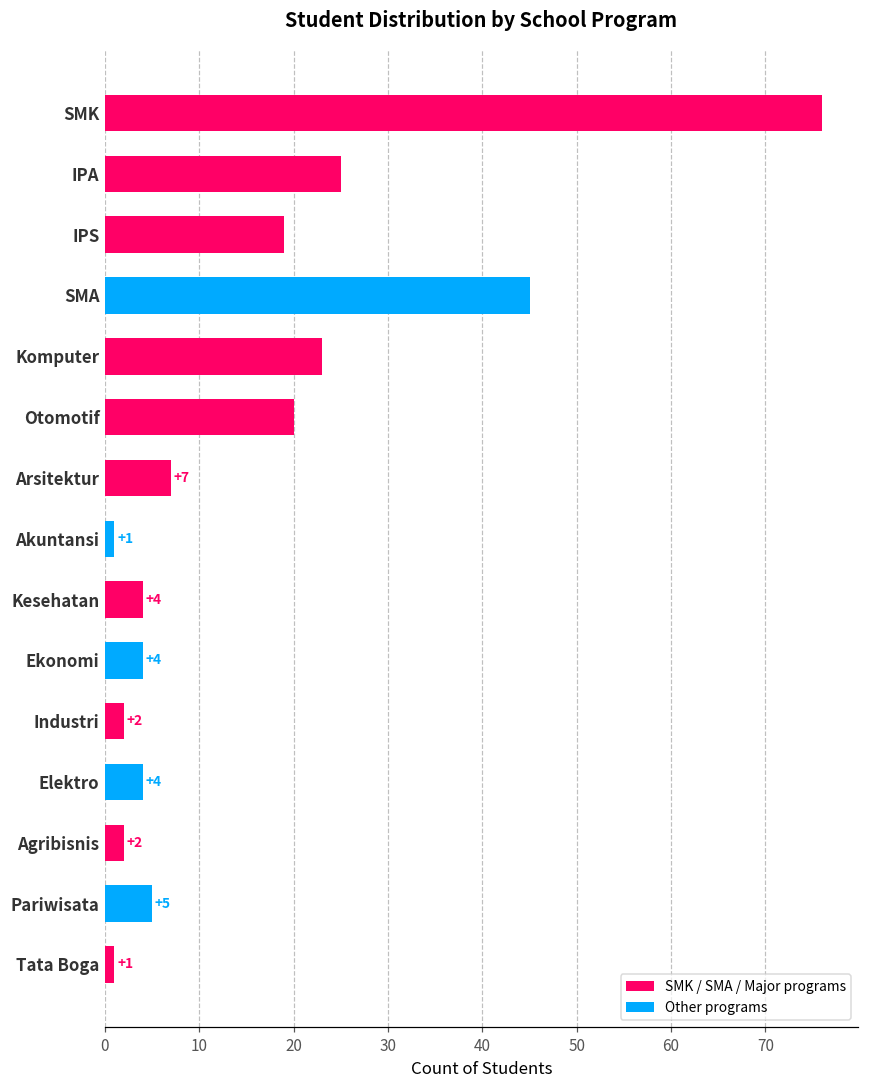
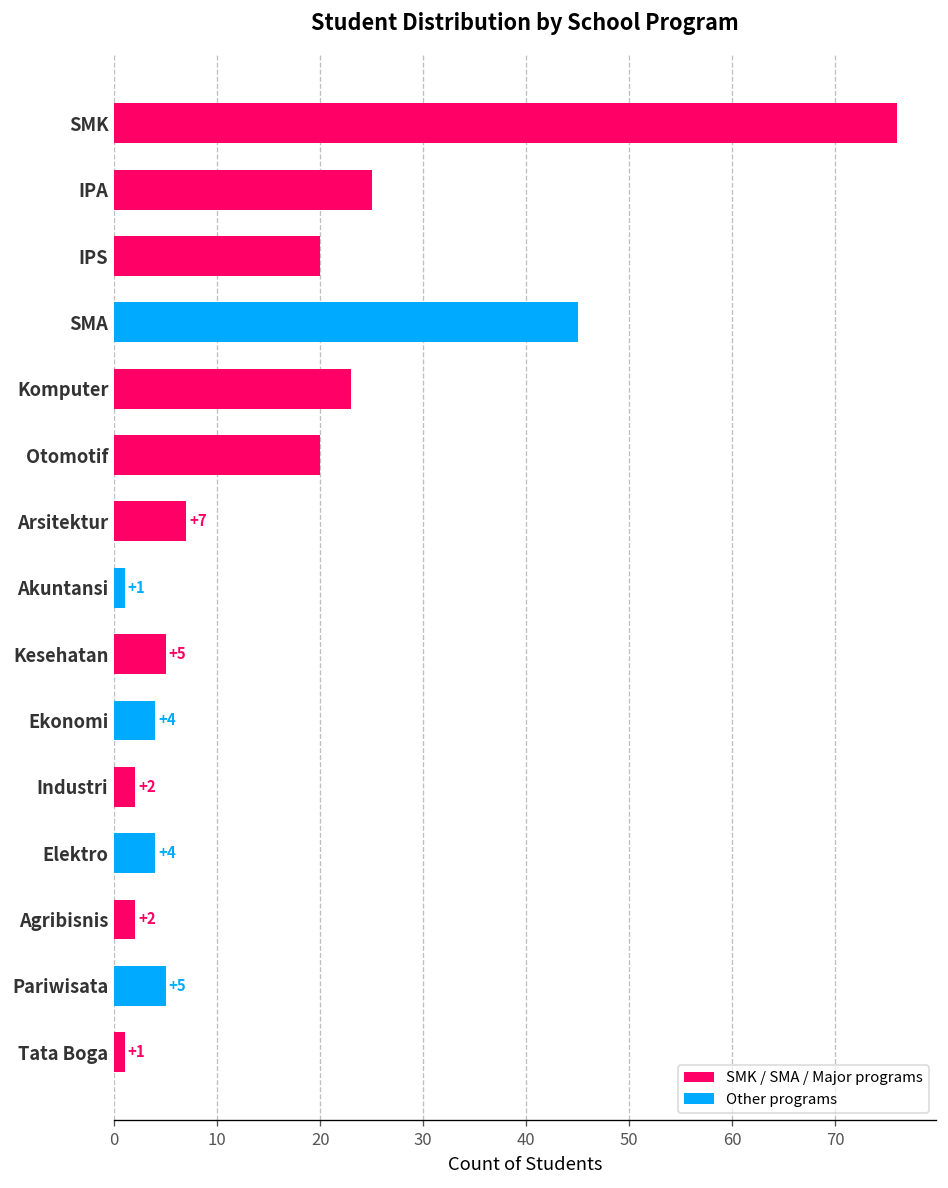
SMK / SMA / Major programs, IPS: 19 -> 20
SMK / SMA / Major programs, Kesehatan: +4 -> +5
